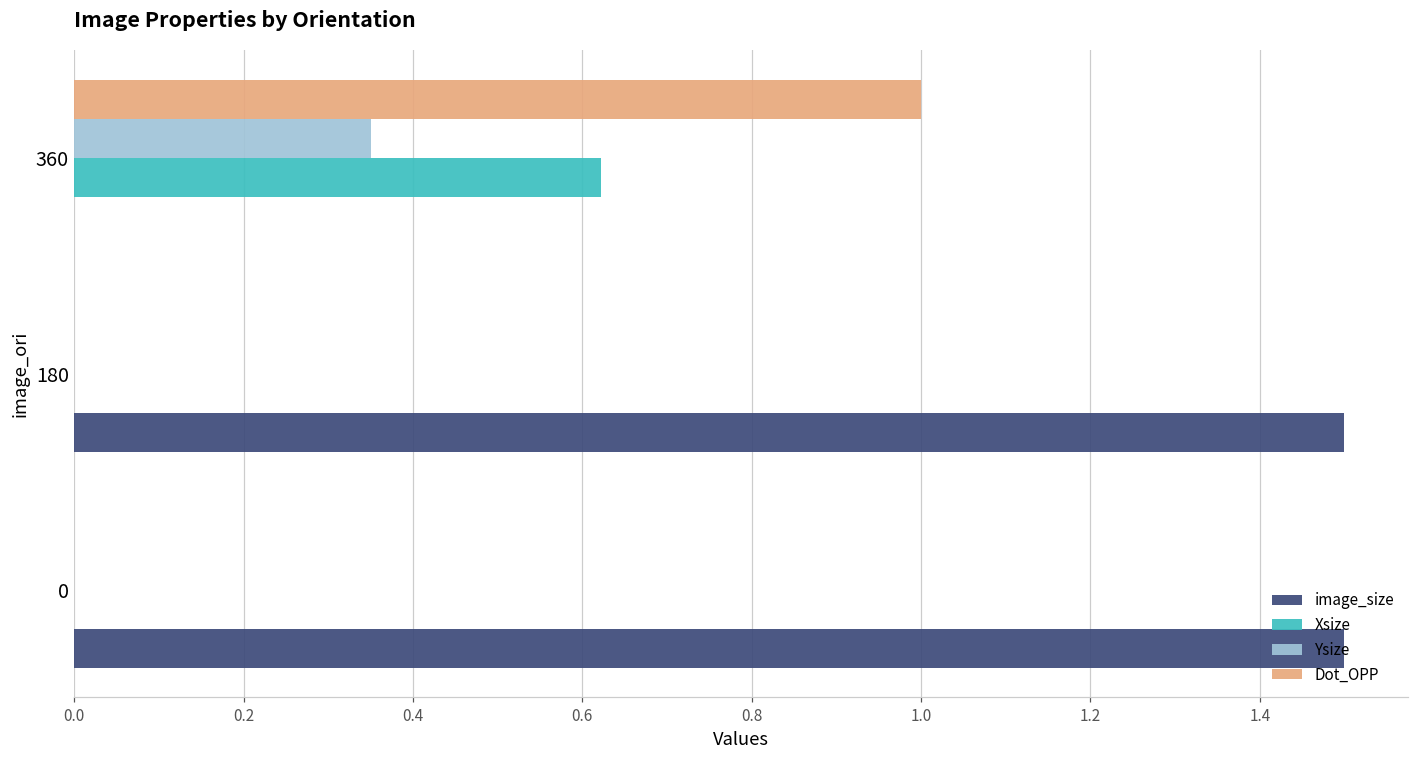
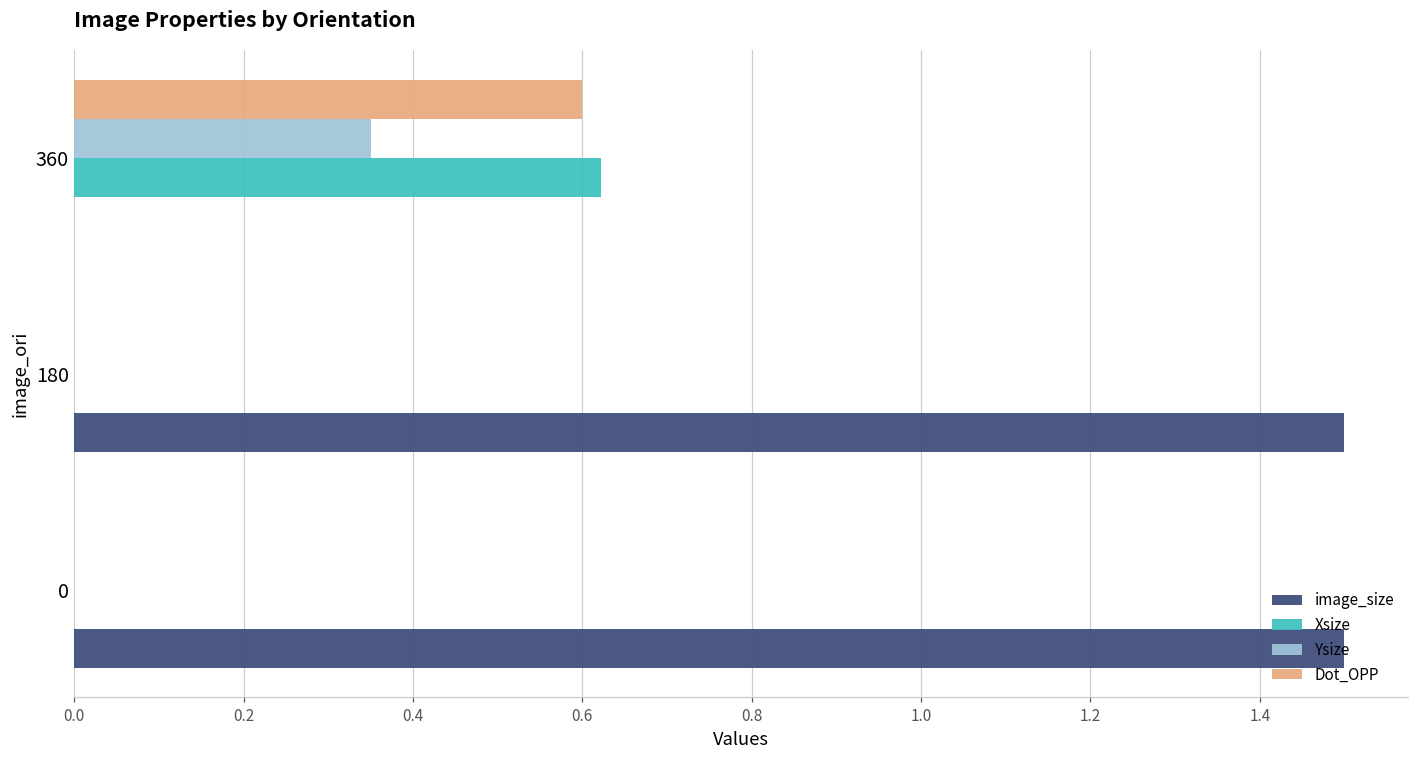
Dot_OPP, 360: 1.0 -> 0.6
